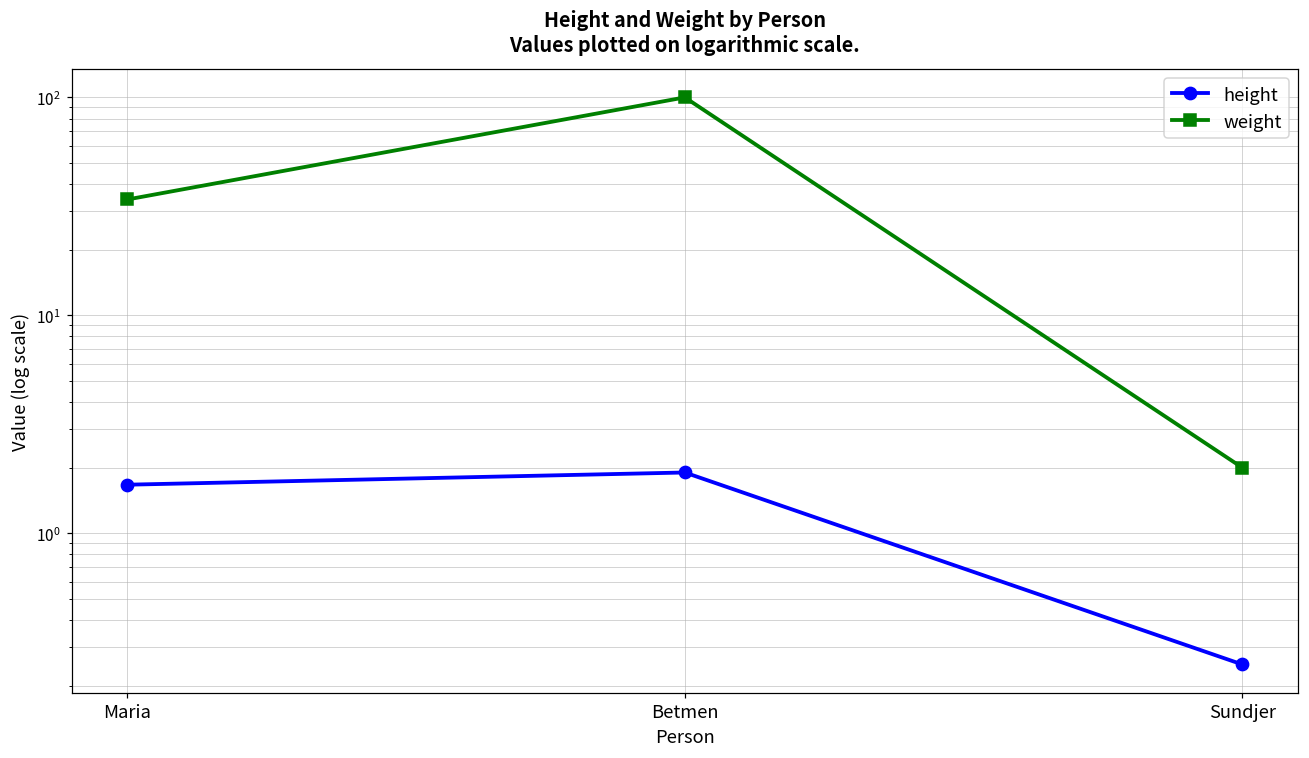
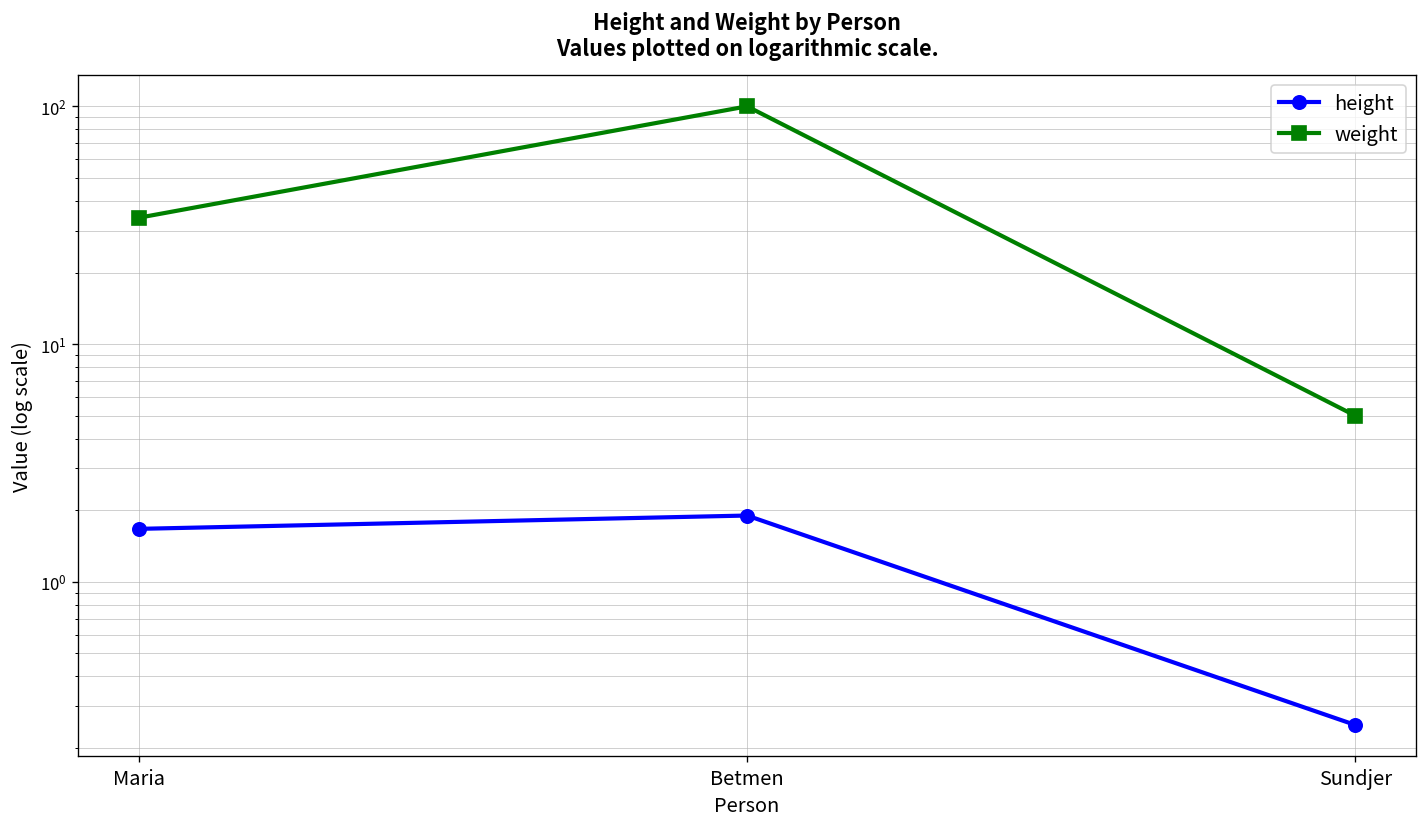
weight, Sundjer: 2 -> 5
